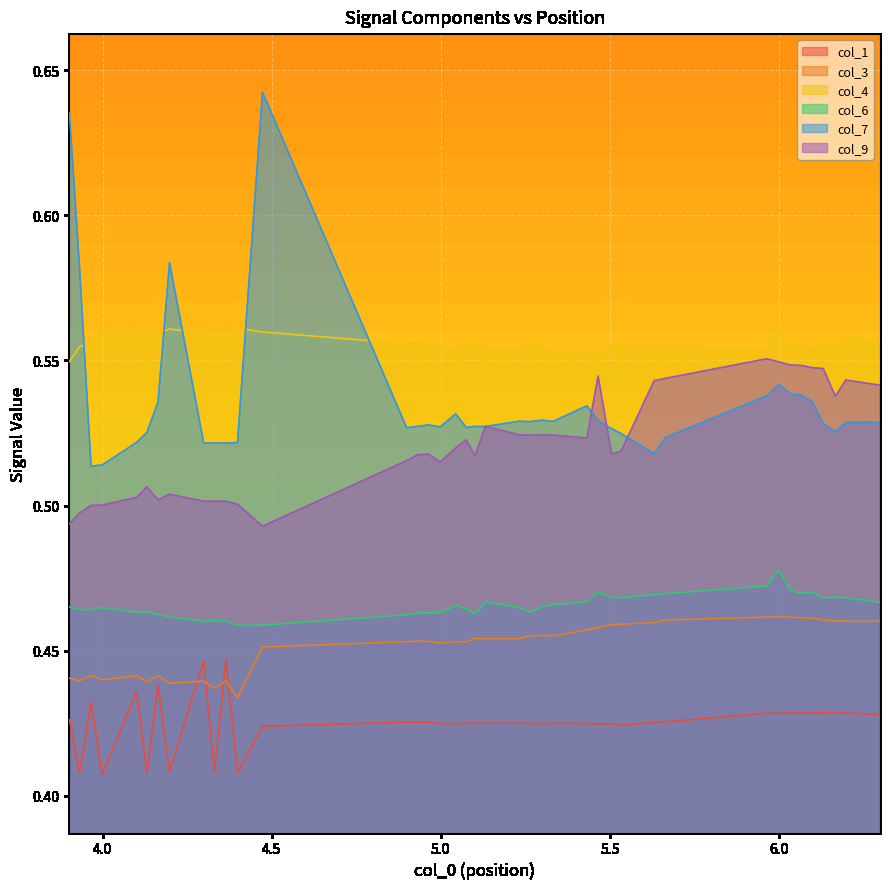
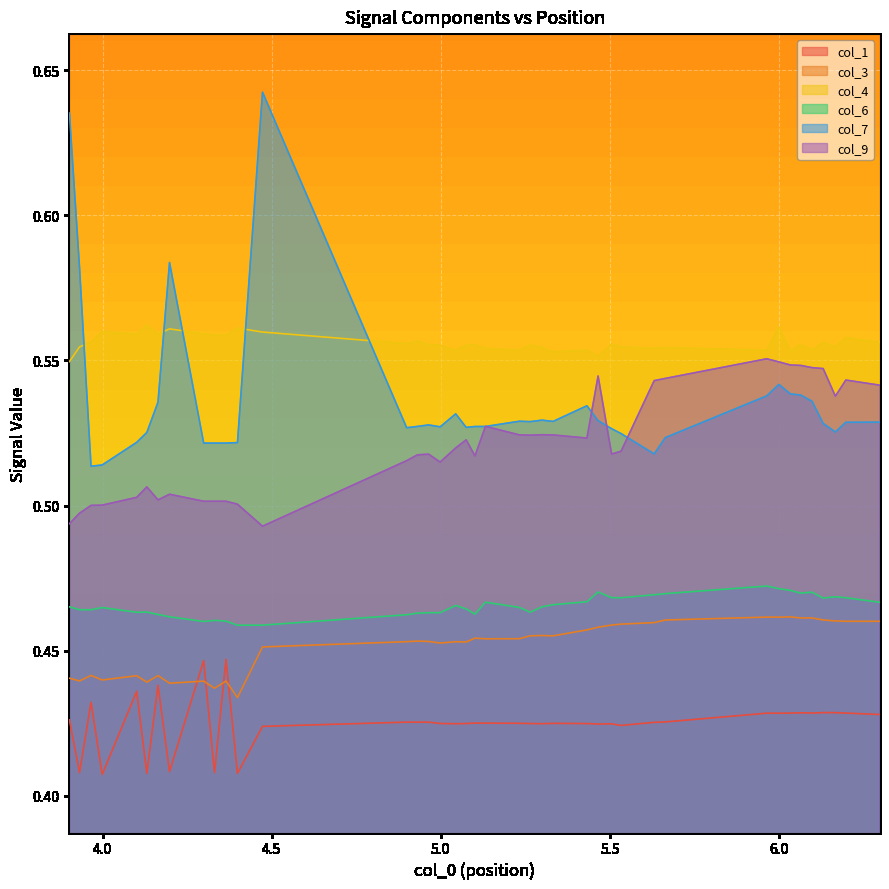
col_6, 6.0: 0.478 -> 0.471
